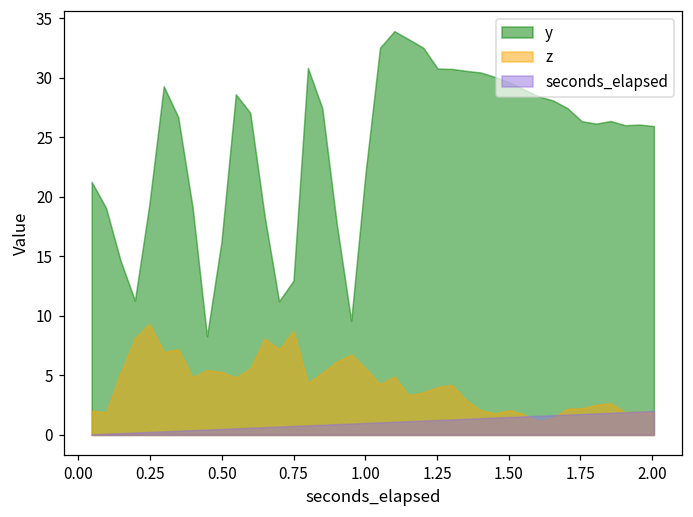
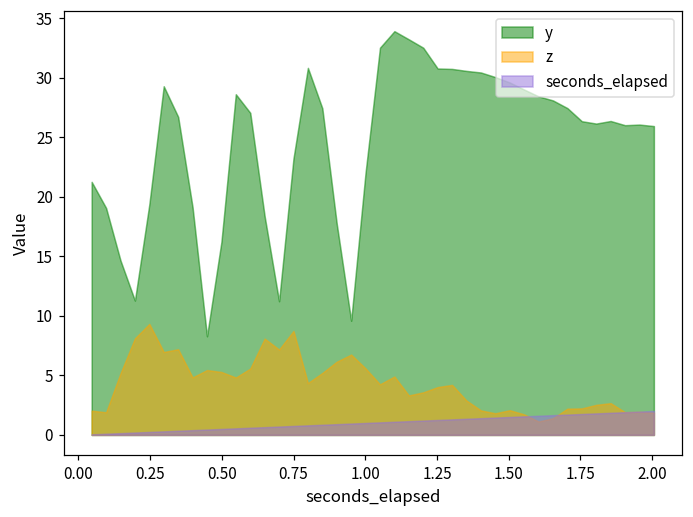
y, 0.75: 13.0 -> 23.2
